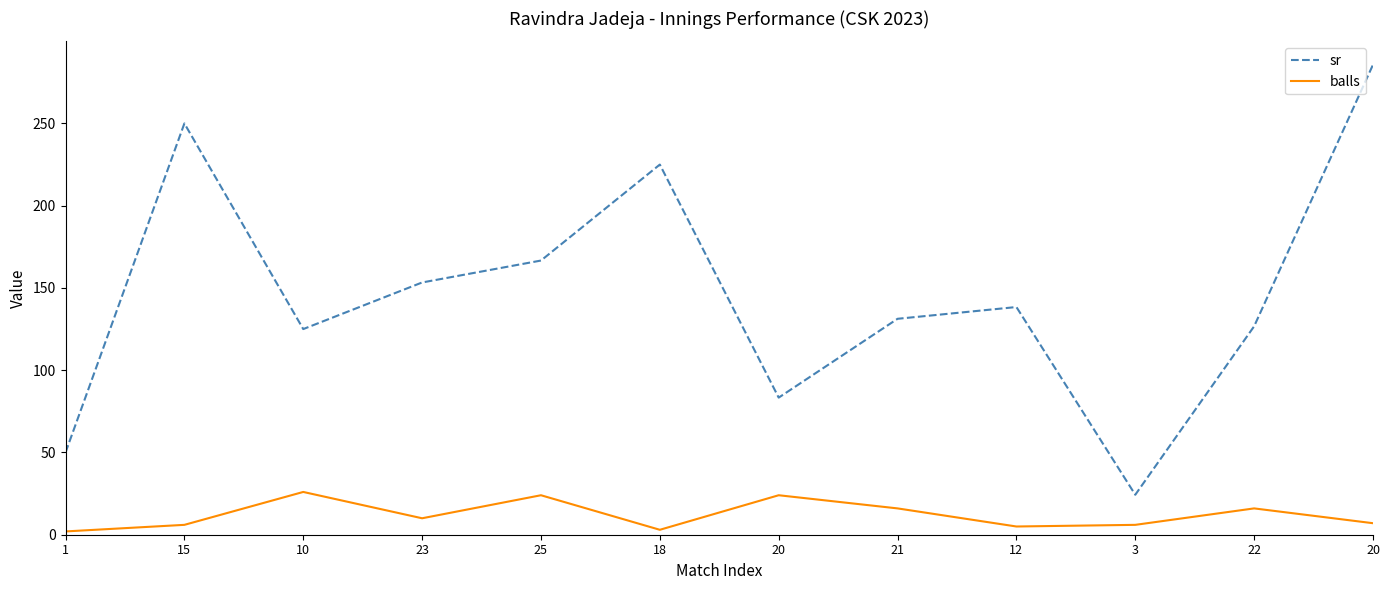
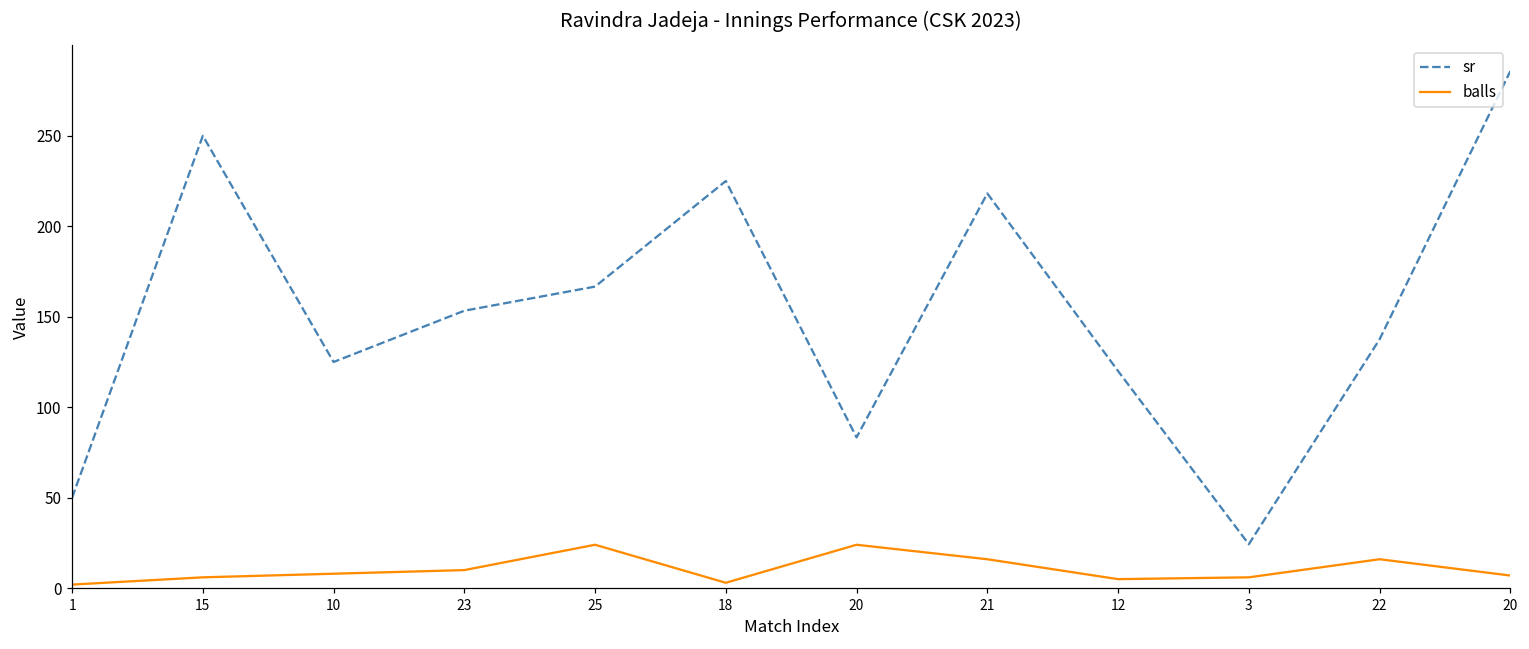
balls, 10: 26 -> 8
sr, 21: 131 -> 218
sr, 12: 138 -> 120
sr, 22: 127 -> 138
